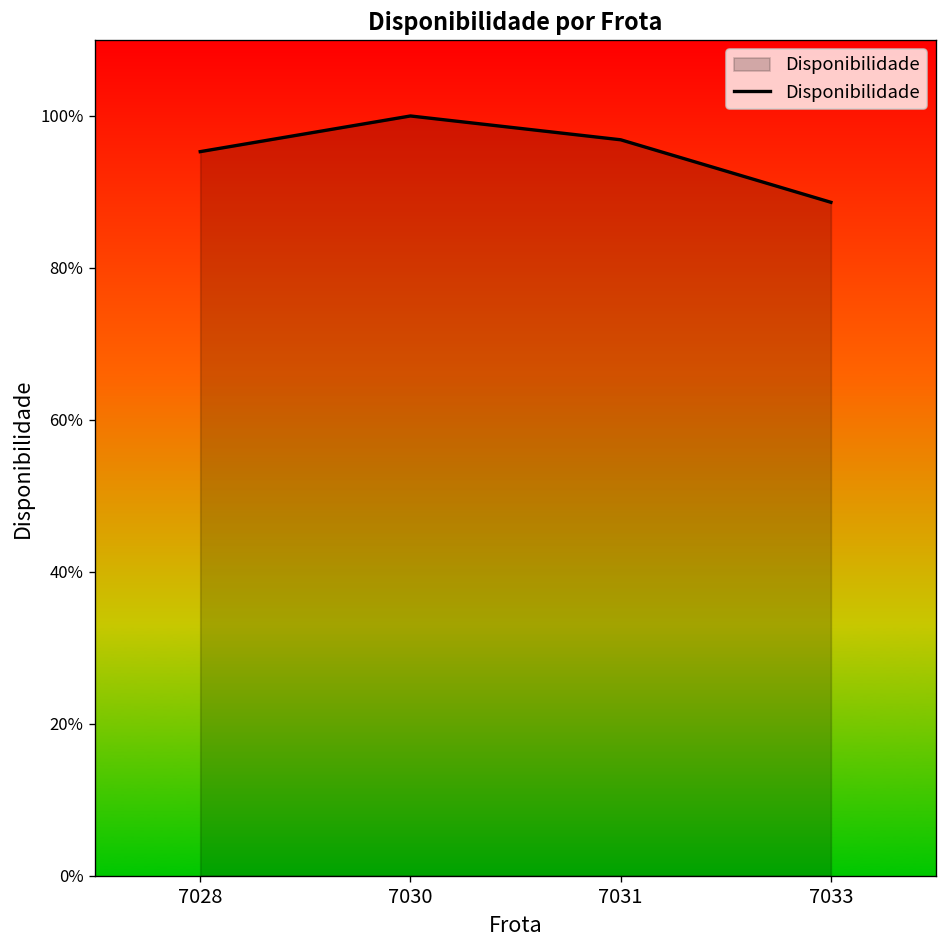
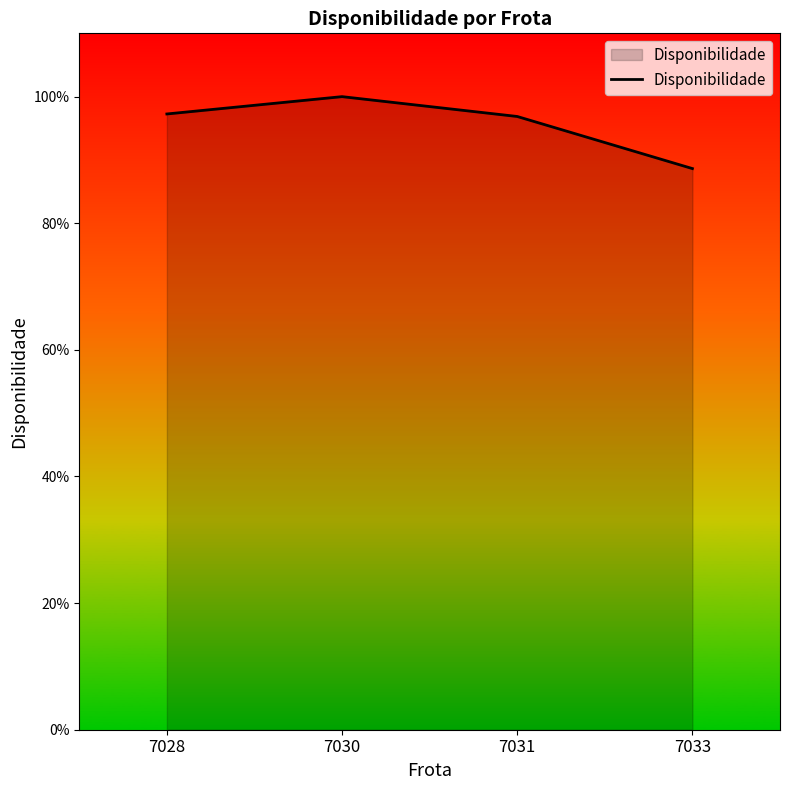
7028: 95% -> 97%
